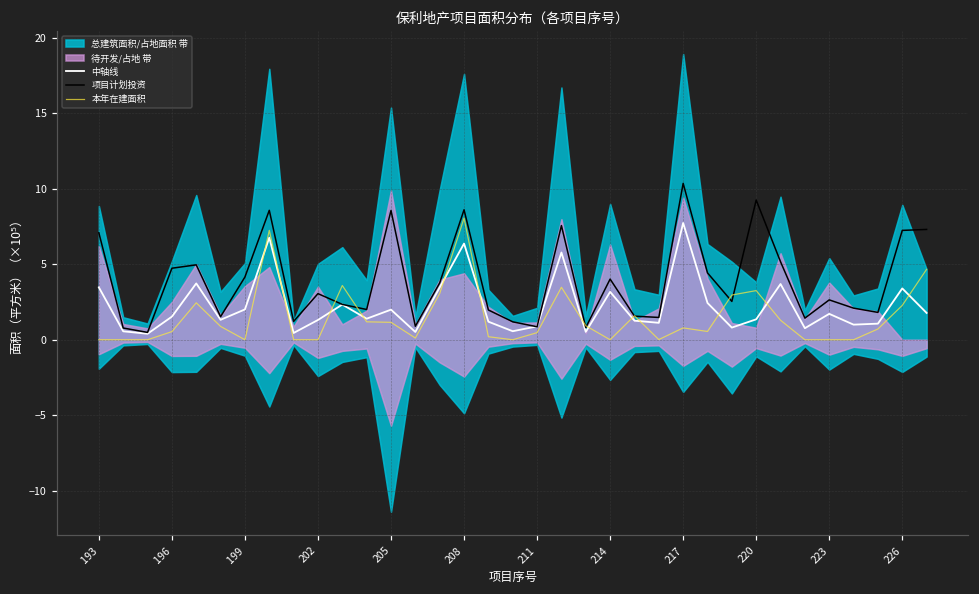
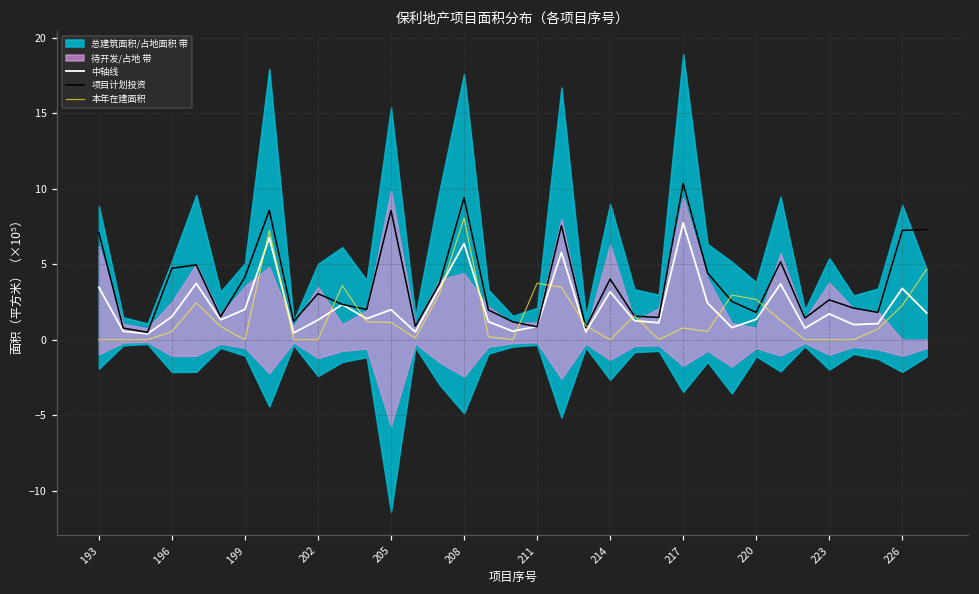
项目计划投资, 208: 8.6 -> 9.4
本年在建面积, 211: 0.5 -> 3.7
项目计划投资, 220: 9.3 -> 1.8
本年在建面积, 220: 3.3 -> 2.7
